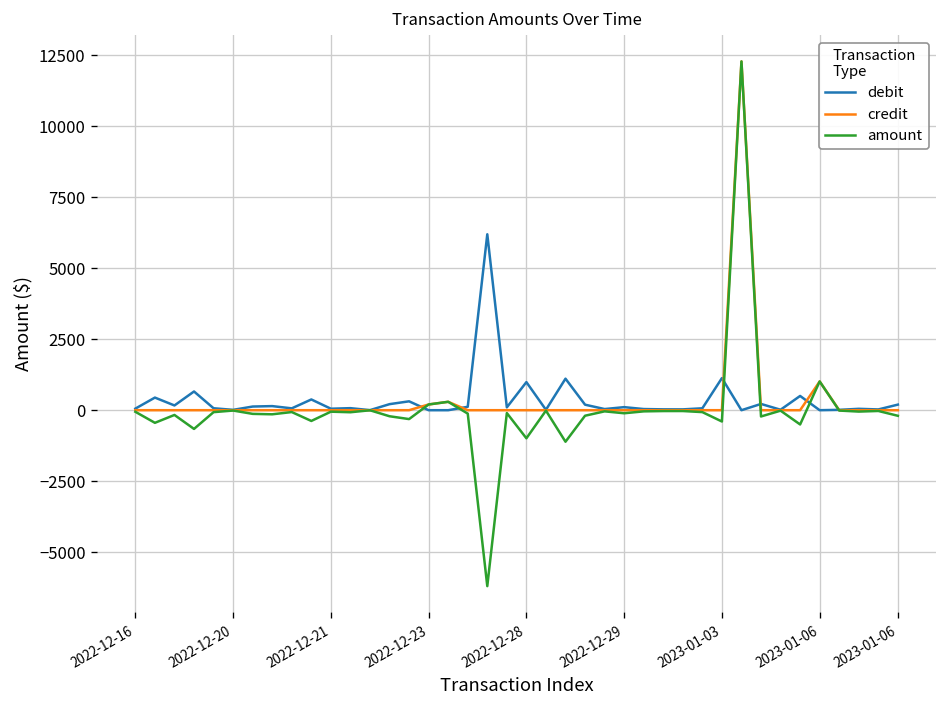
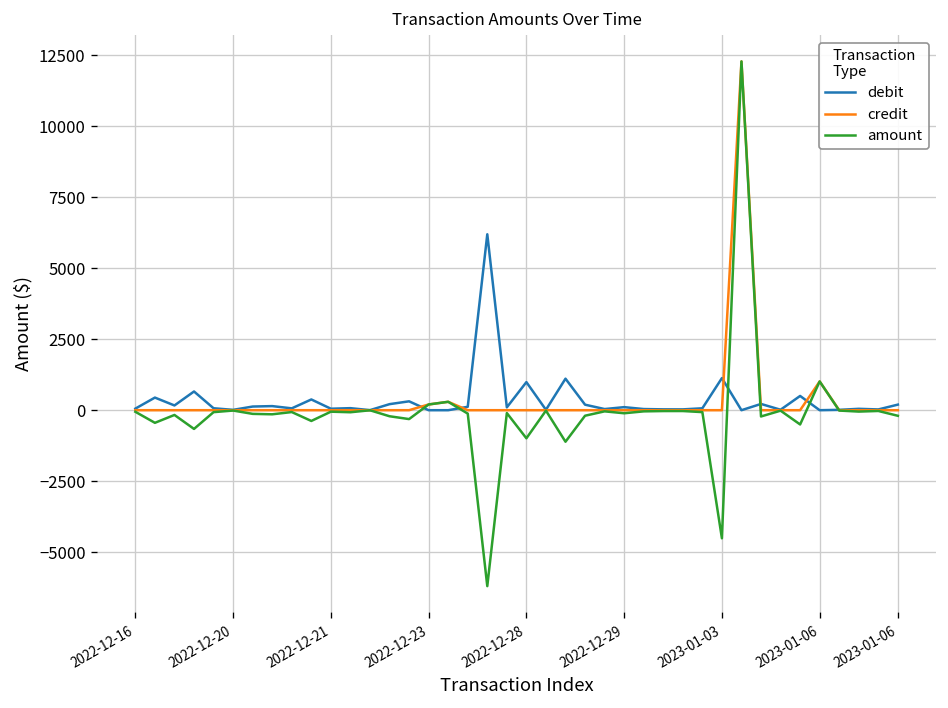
amount, 2023-01-03: -400 -> -4500
